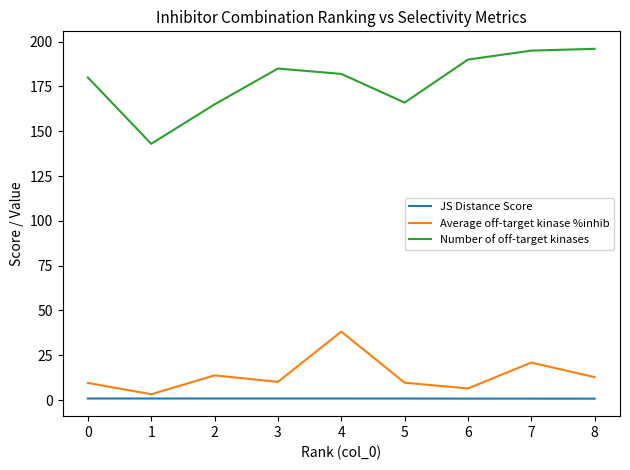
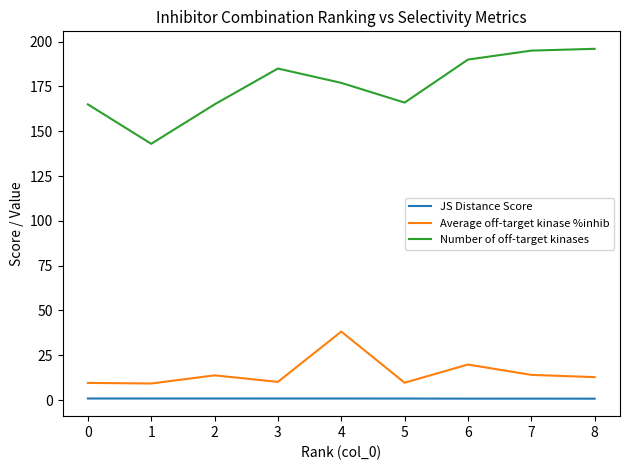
Number of off-target kinases, 0: 180 -> 165
Average off-target kinase %inhib, 1: 3 -> 9
Number of off-target kinases, 4: 182 -> 177
Average off-target kinase %inhib, 6: 6 -> 20
Average off-target kinase %inhib, 7: 21 -> 14
